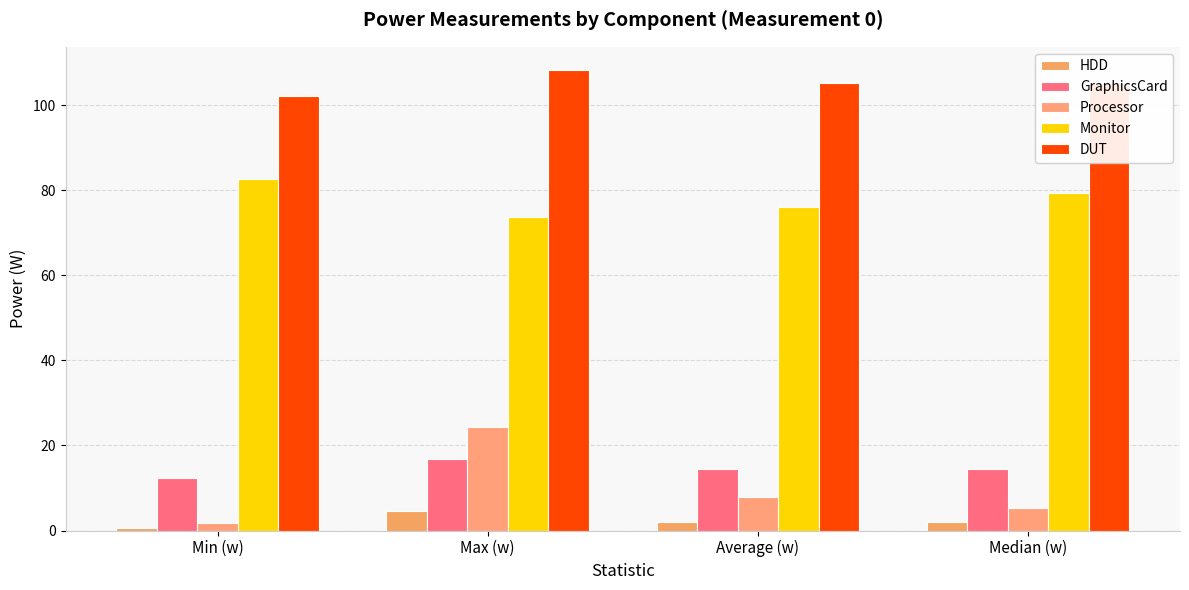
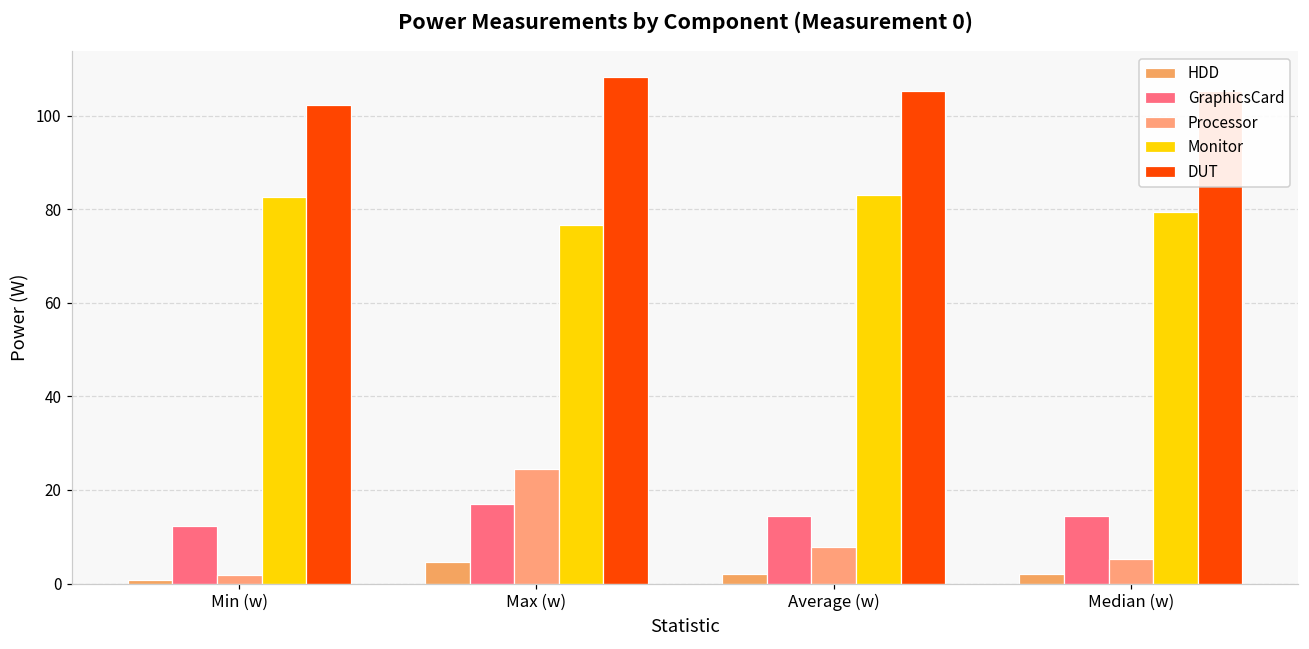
Monitor, Max (w): 74 -> 77
Monitor, Average (w): 76 -> 83
